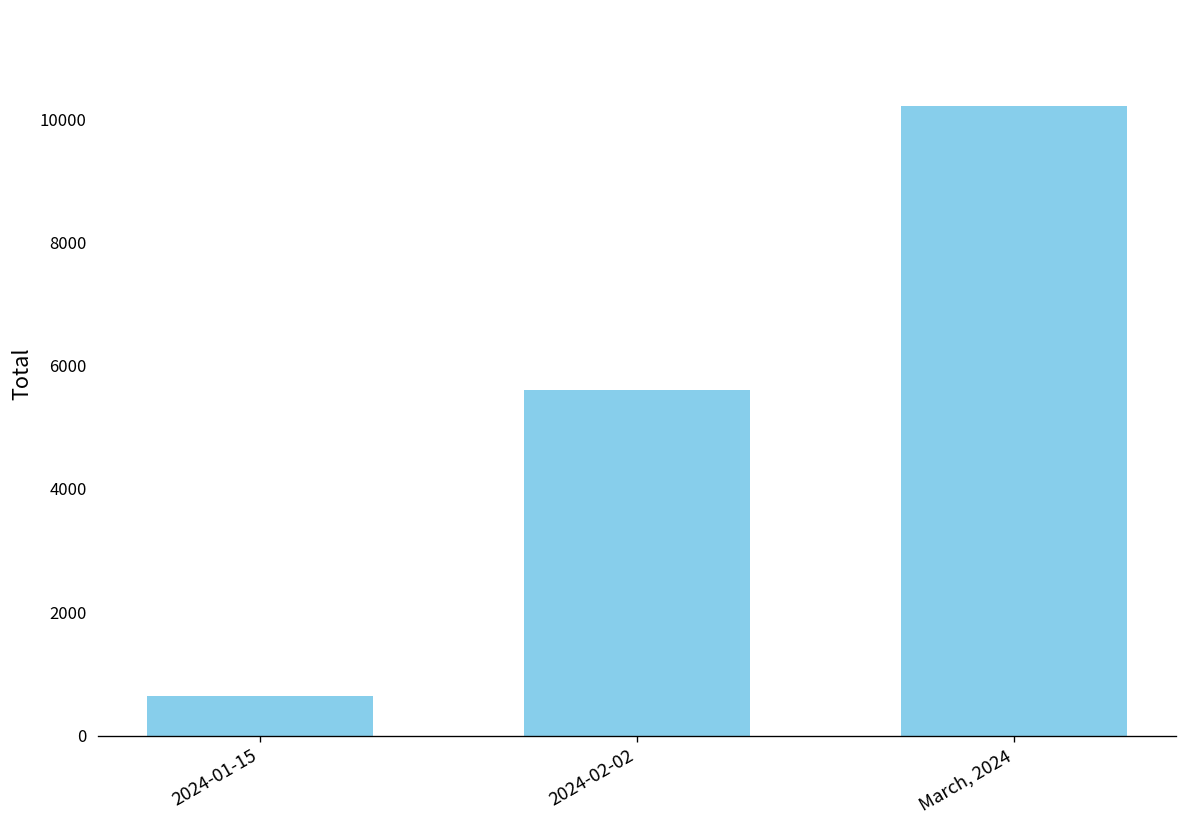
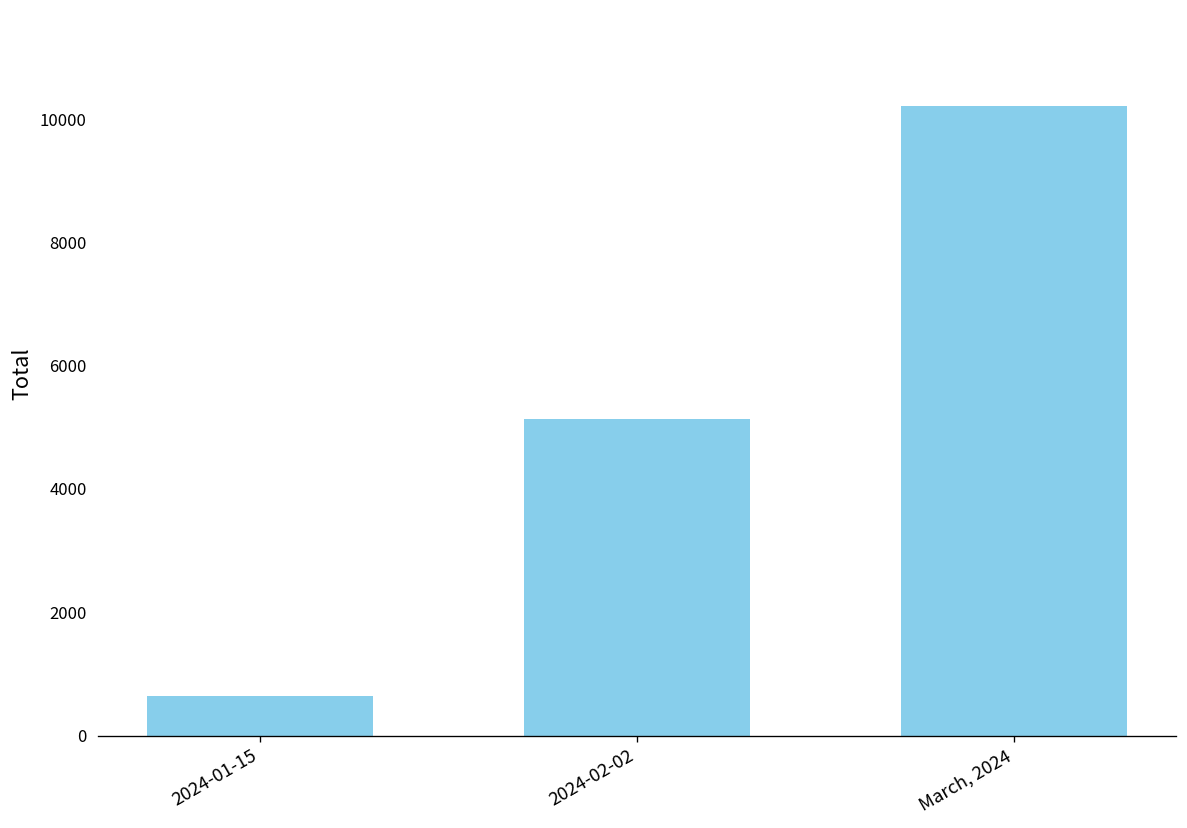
2024-02-02: 5600 -> 5100
